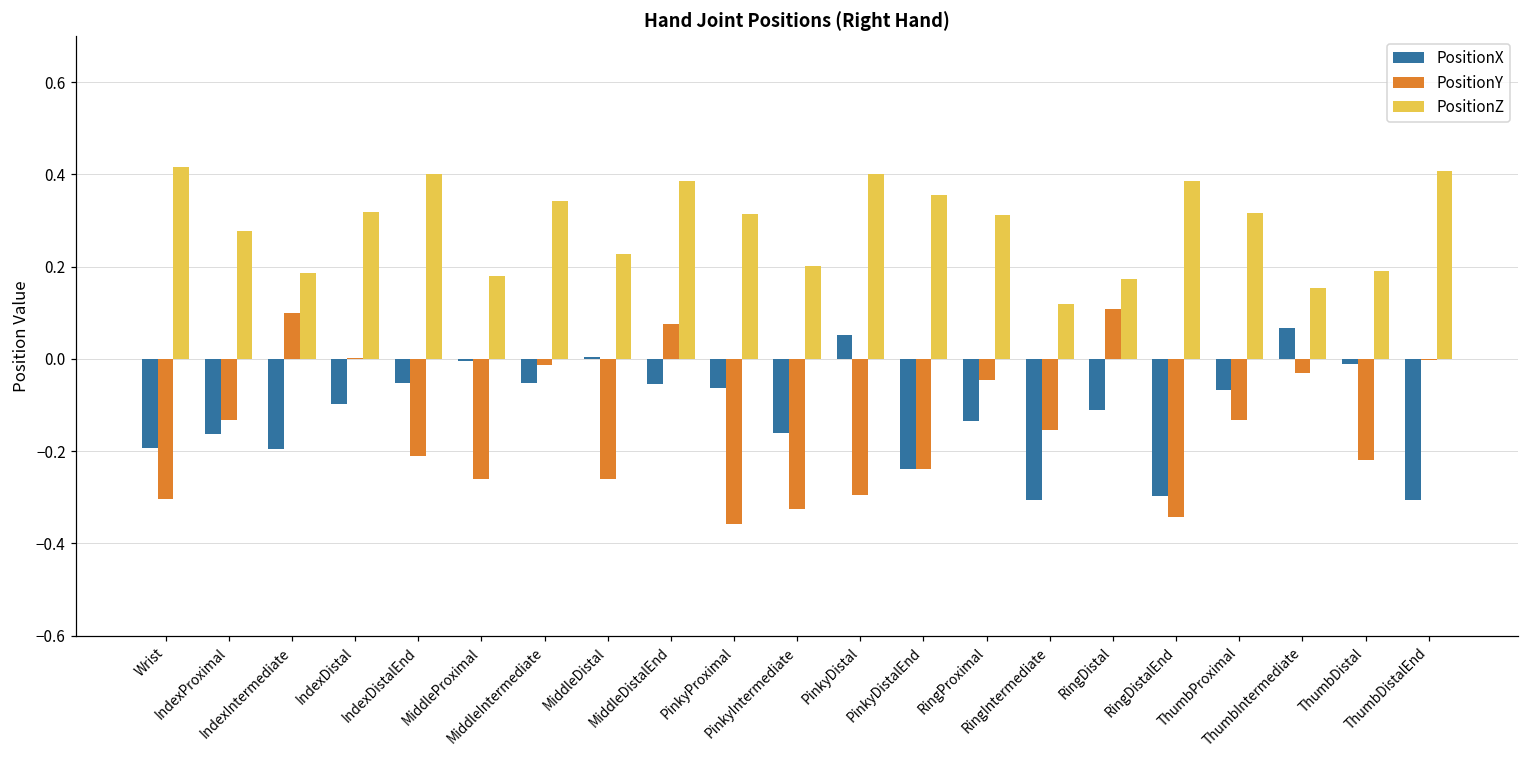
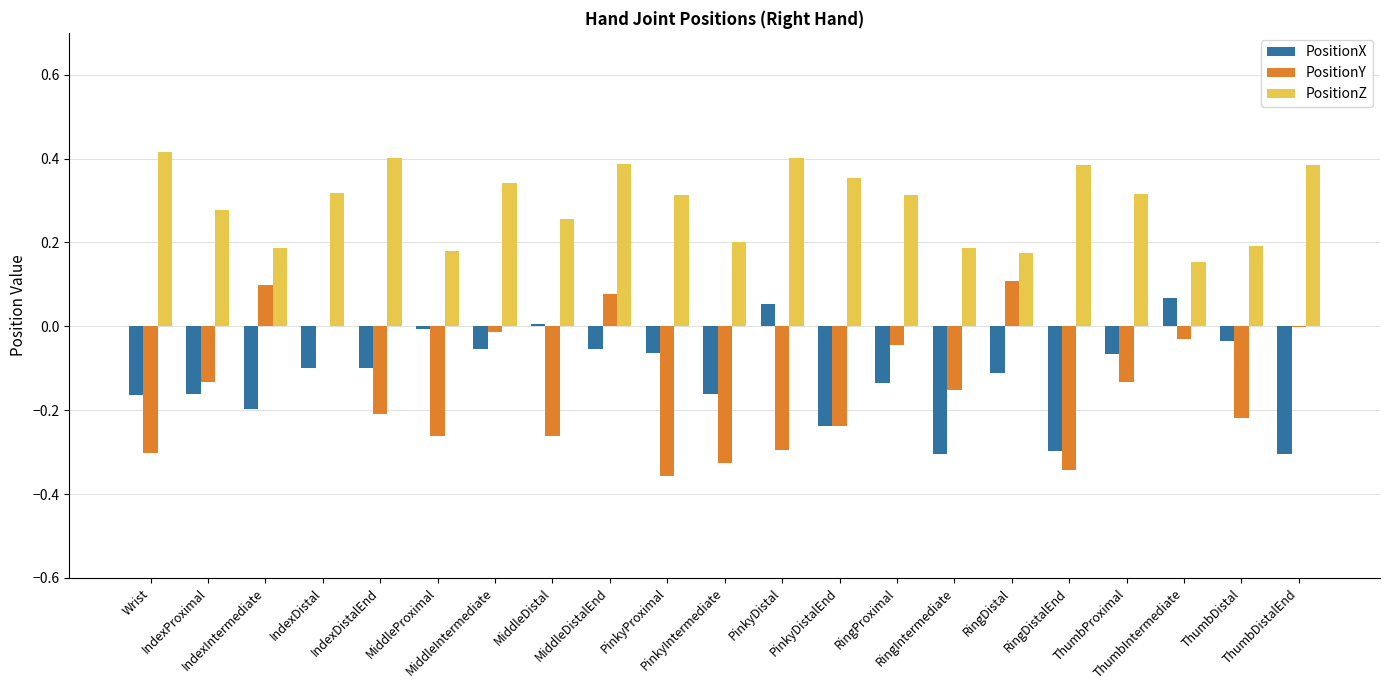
PositionX, Wrist: -0.19 -> -0.16
PositionX, IndexDistalEnd: -0.05 -> -0.10
PositionZ, MiddleDistal: 0.23 -> 0.26
PositionZ, RingIntermediate: 0.12 -> 0.19
PositionX, ThumbDistal: -0.01 -> -0.03
PositionZ, ThumbDistalEnd: 0.41 -> 0.38
